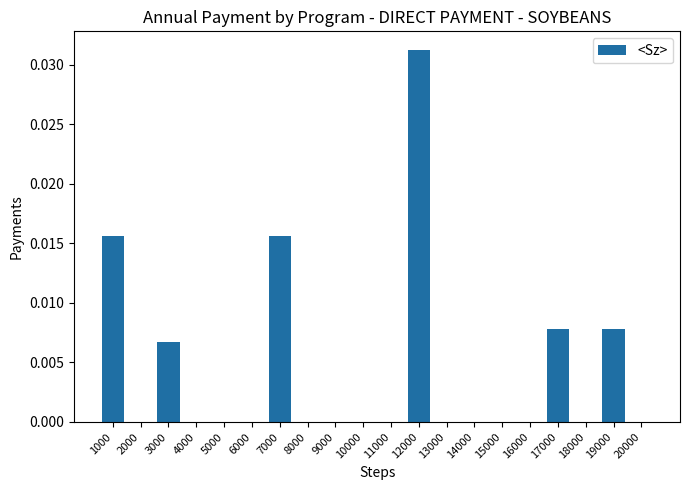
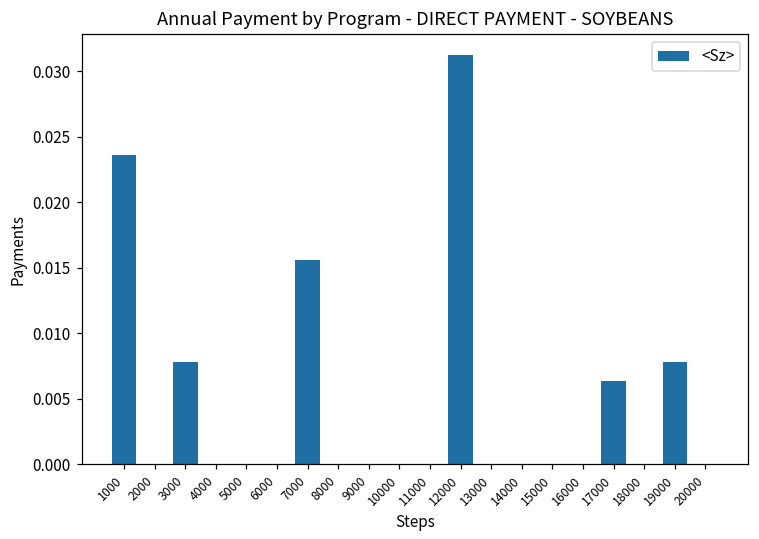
1000: 0.0156 -> 0.0236
3000: 0.0067 -> 0.0078
17000: 0.0078 -> 0.0064
